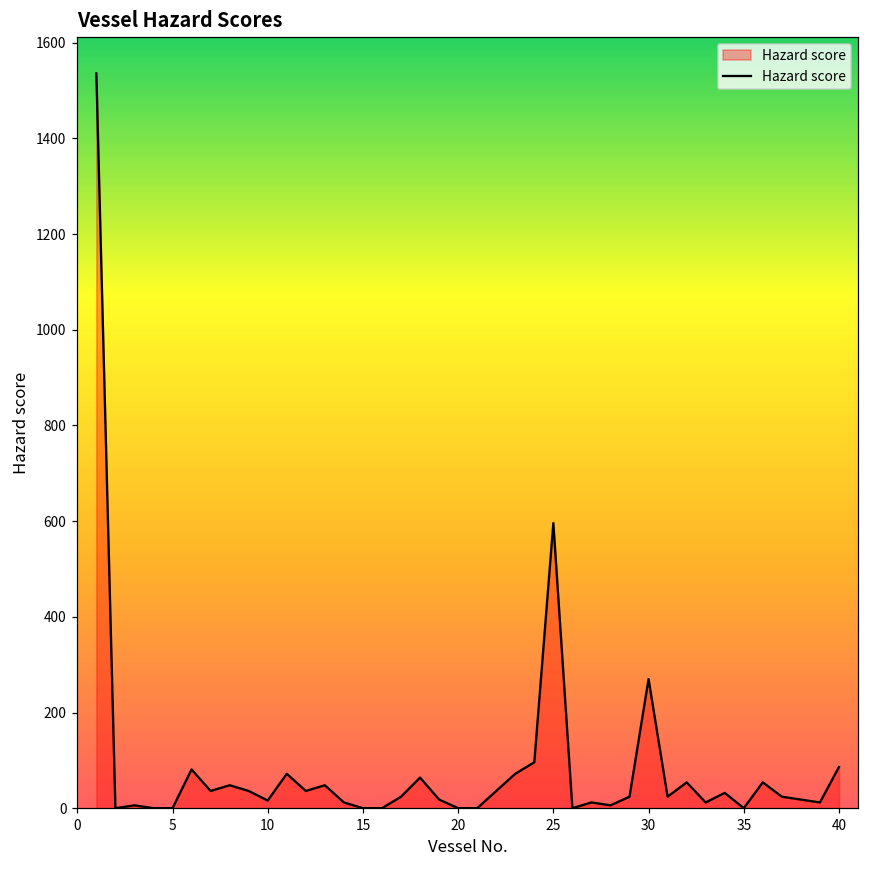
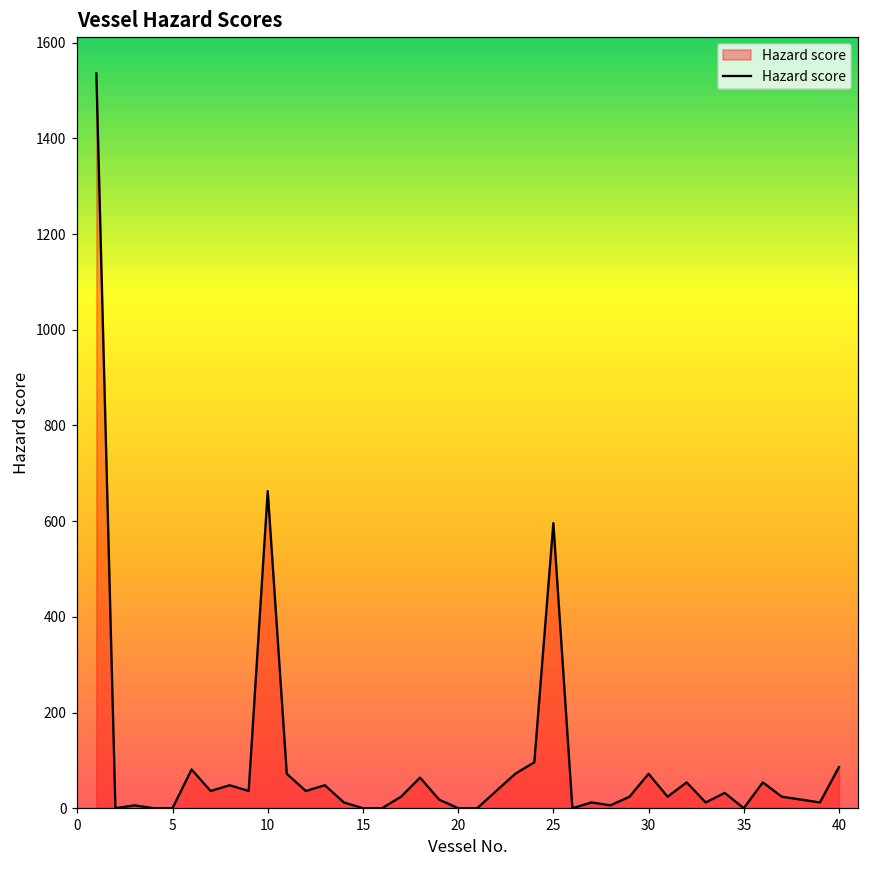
10: 20 -> 660
30: 270 -> 70
